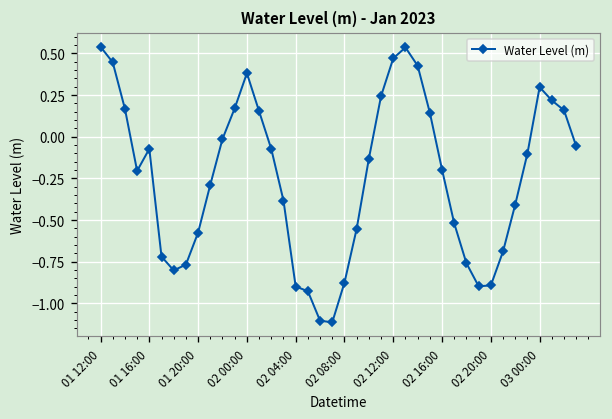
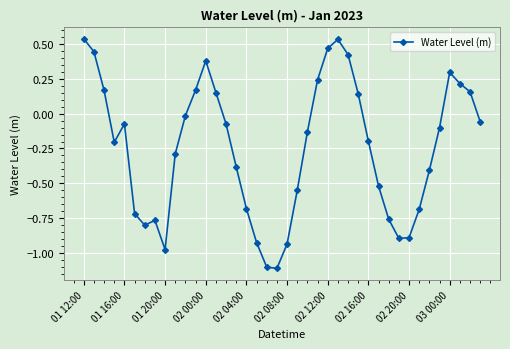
01 20:00: -0.57 -> -0.98
02 04:00: -0.90 -> -0.68
02 08:00: -0.88 -> -0.94
